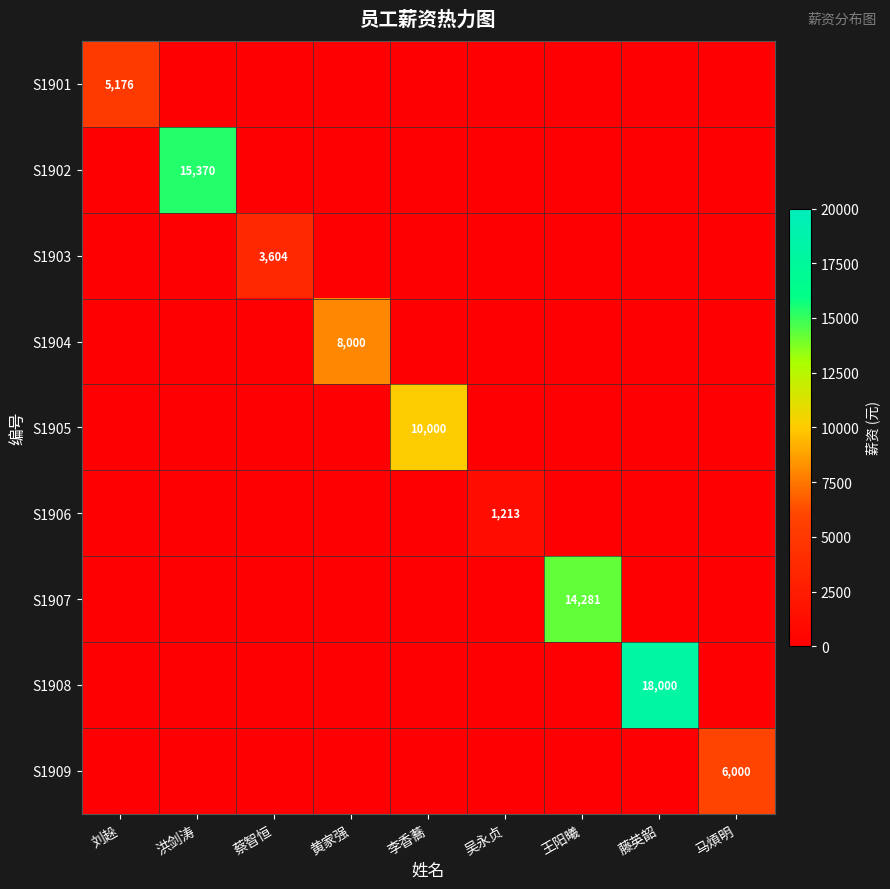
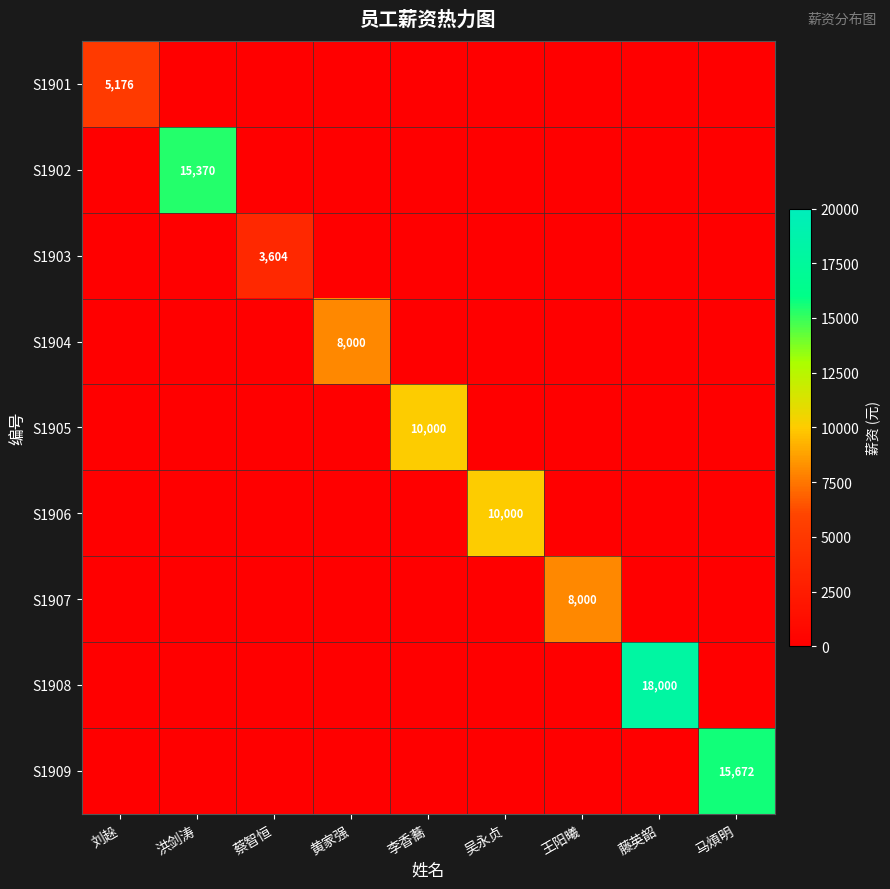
S1906, 吴永贞: 1,213 -> 10,000
S1907, 王阳曦: 14,281 -> 8,000
S1909, 马煩明: 6,000 -> 15,672
